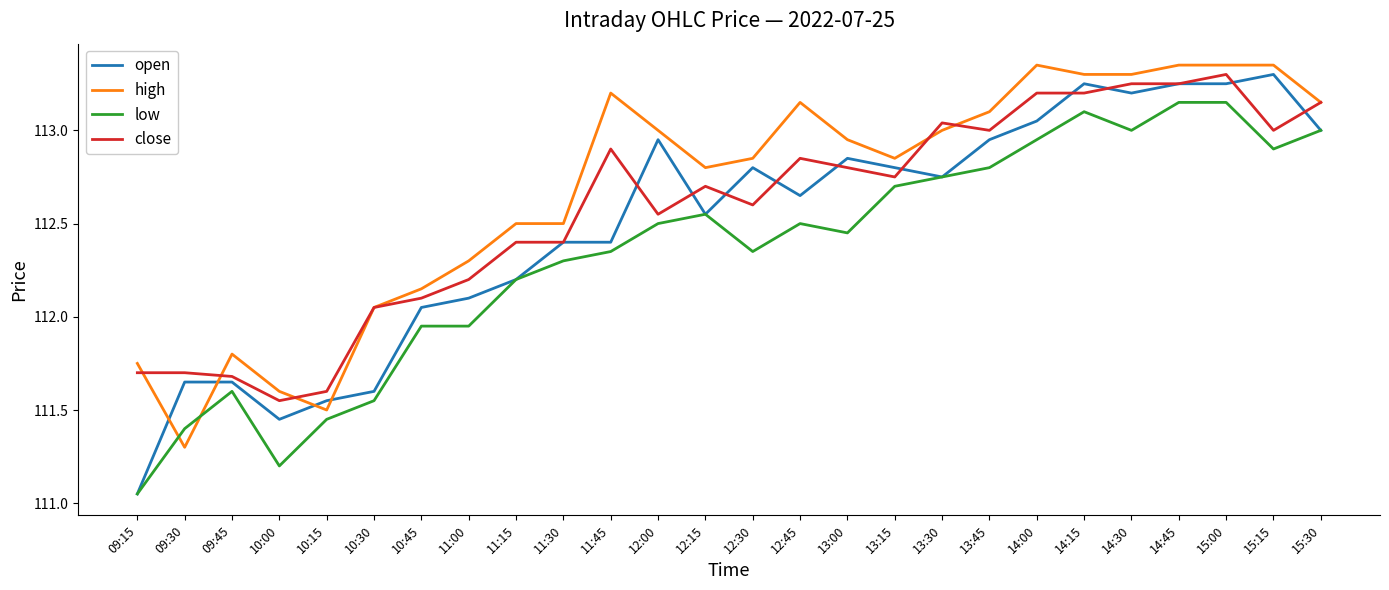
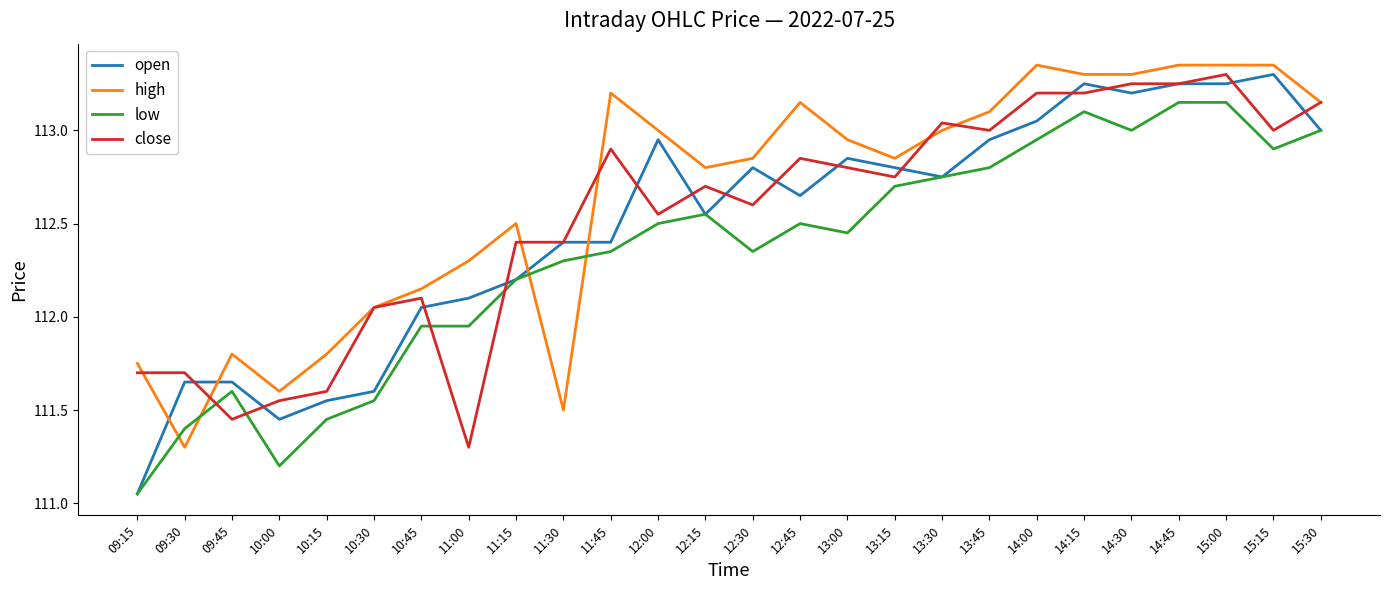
close, 09:45: 111.68 -> 111.45
high, 10:15: 111.5 -> 111.8
close, 11:00: 112.2 -> 111.3
high, 11:30: 112.5 -> 111.5
